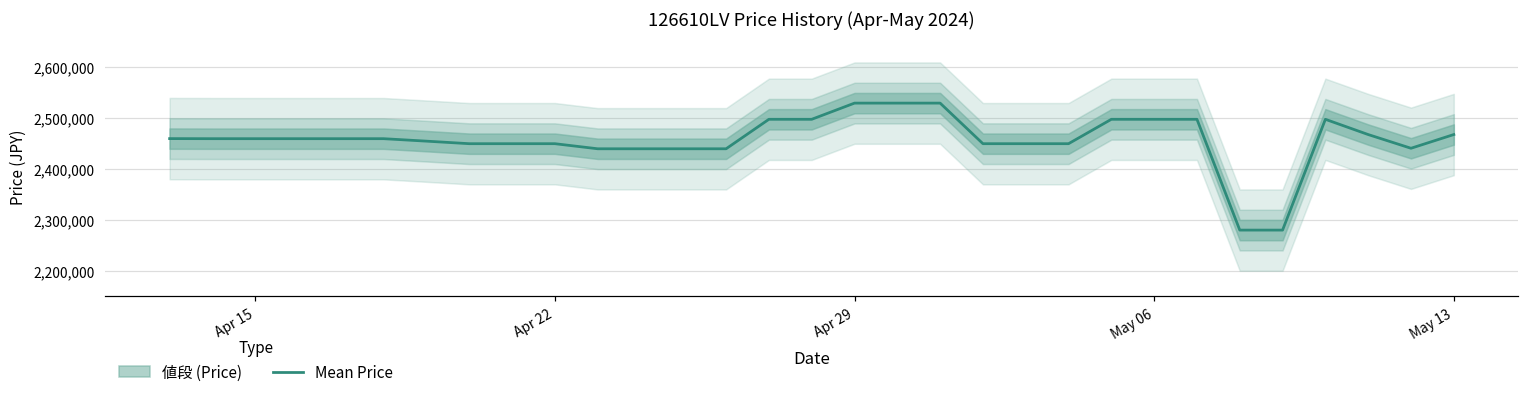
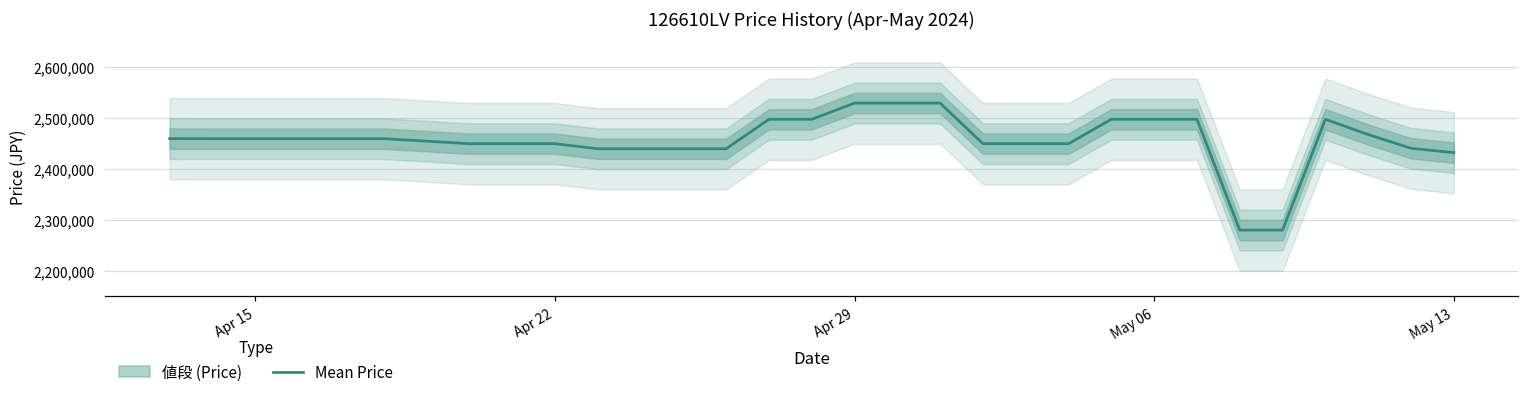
Mean Price, May 13: 2,470,000 -> 2,430,000
